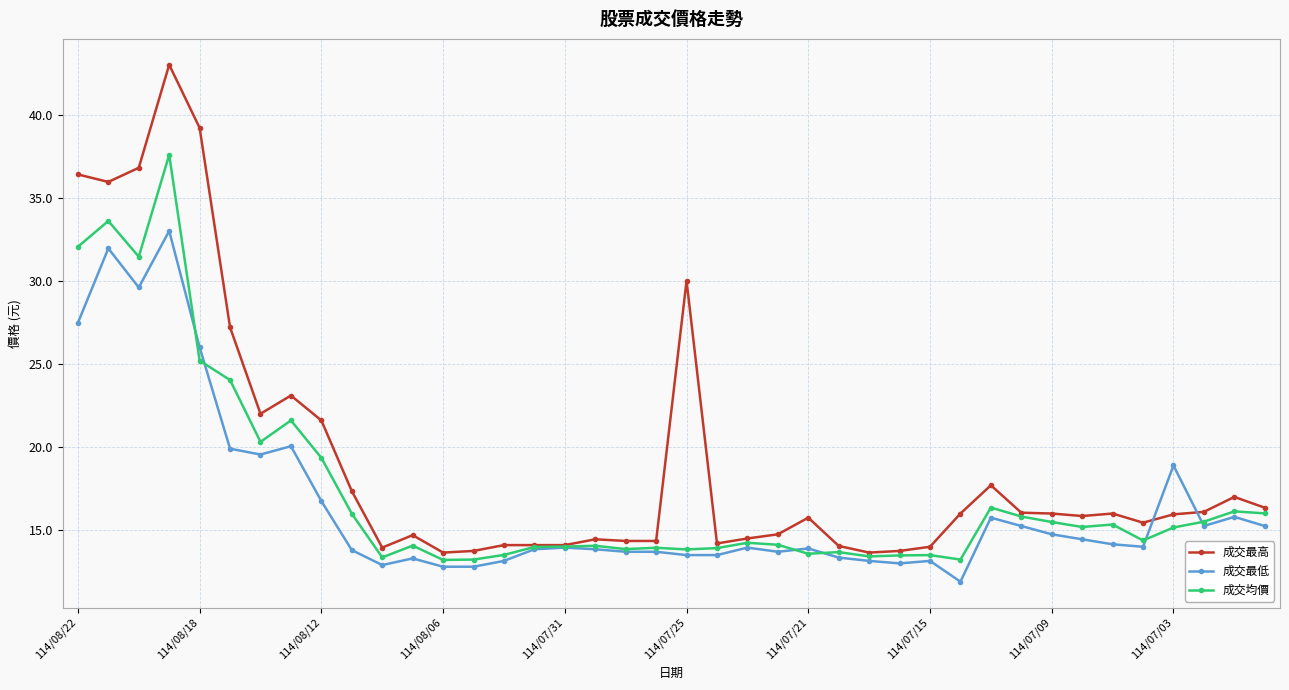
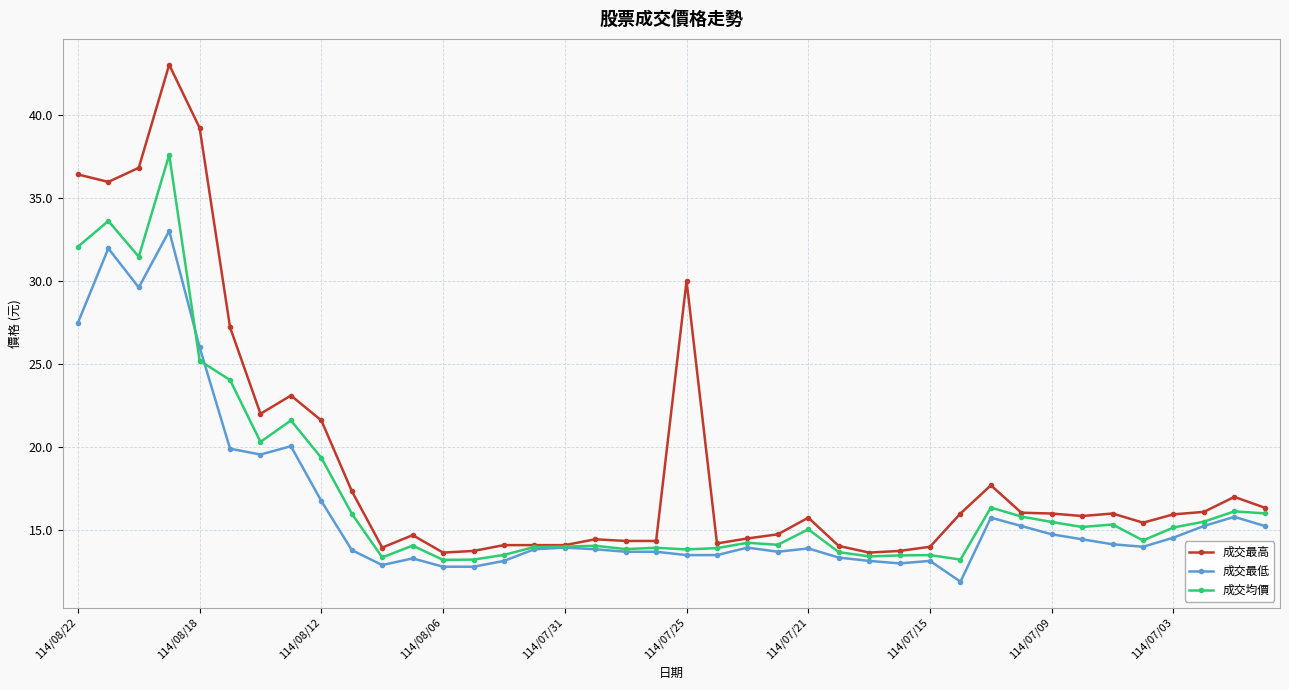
成交均價, 114/07/21: 13.6 -> 15.1
成交最低, 114/07/03: 18.9 -> 14.6
